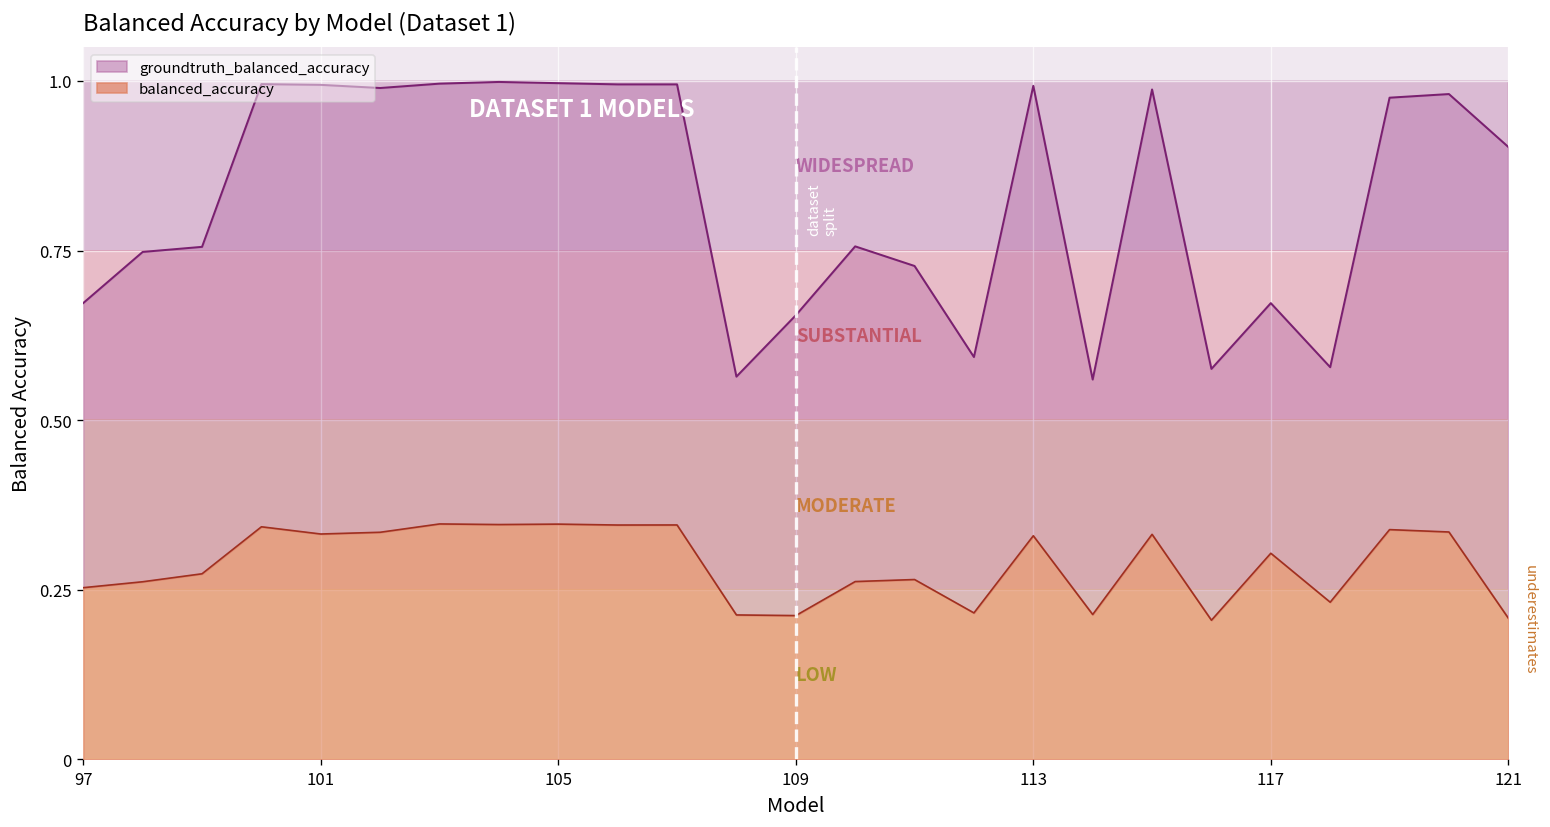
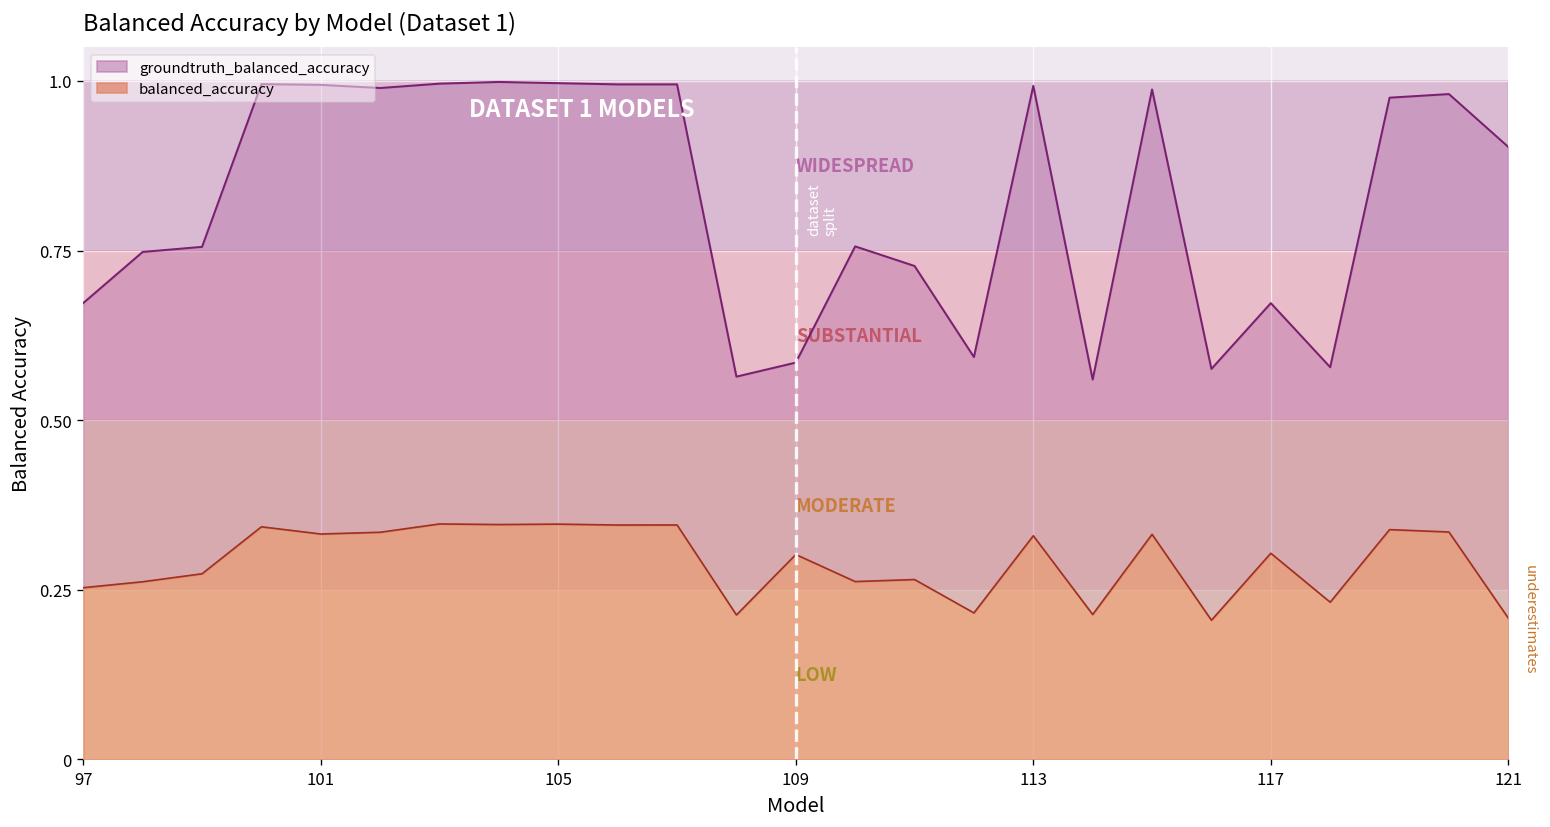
groundtruth_balanced_accuracy, 109: 0.65 -> 0.58
balanced_accuracy, 109: 0.21 -> 0.30
